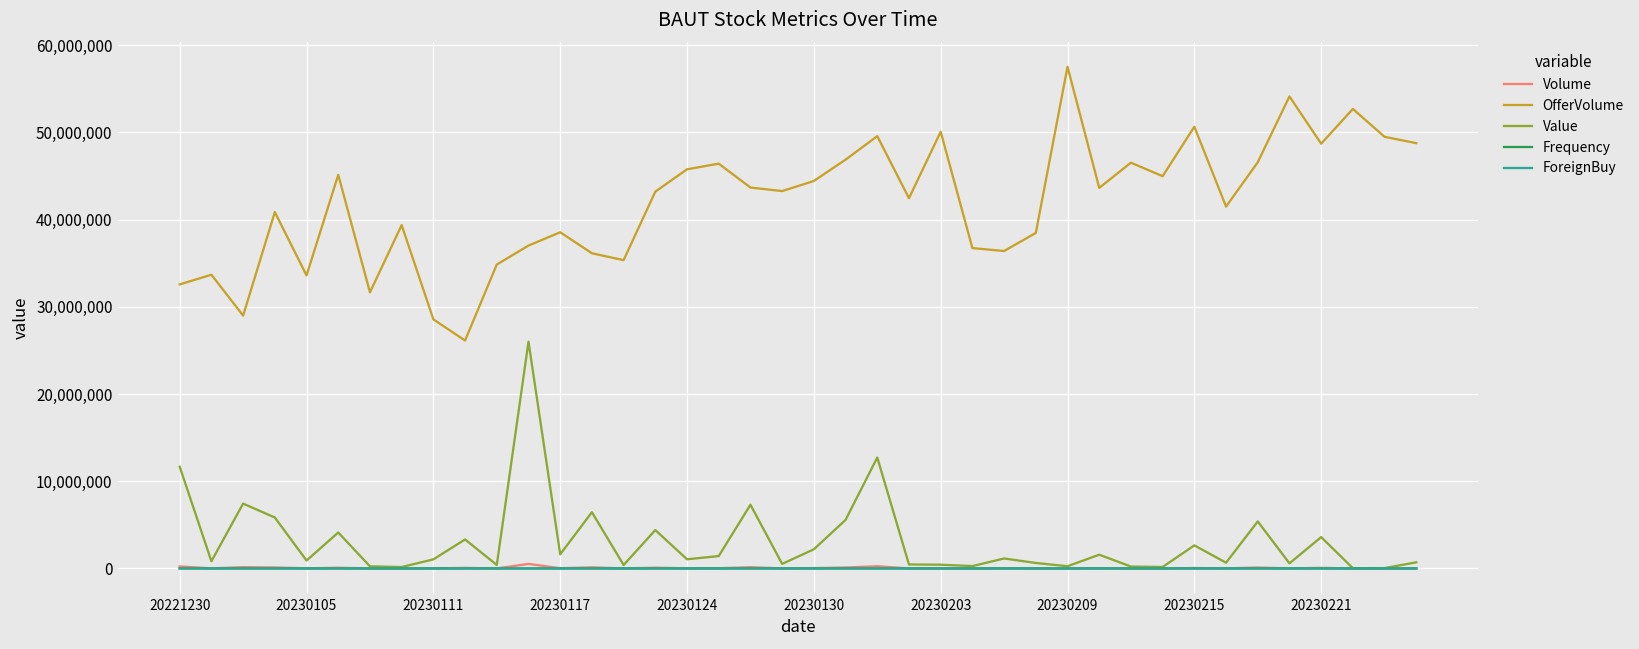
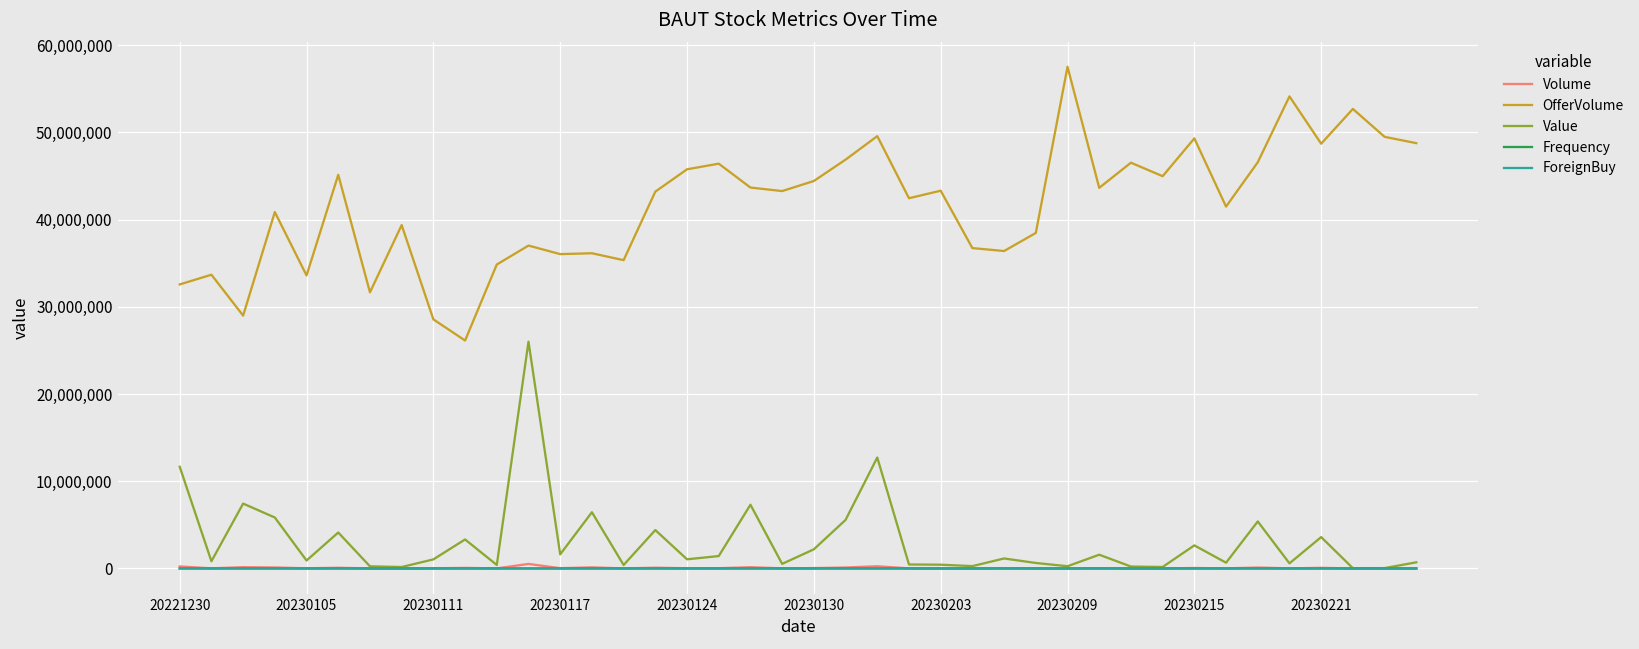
OfferVolume, 20230117: 39,000,000 -> 36,000,000
OfferVolume, 20230203: 50,000,000 -> 43,000,000
OfferVolume, 20230215: 51,000,000 -> 49,000,000
